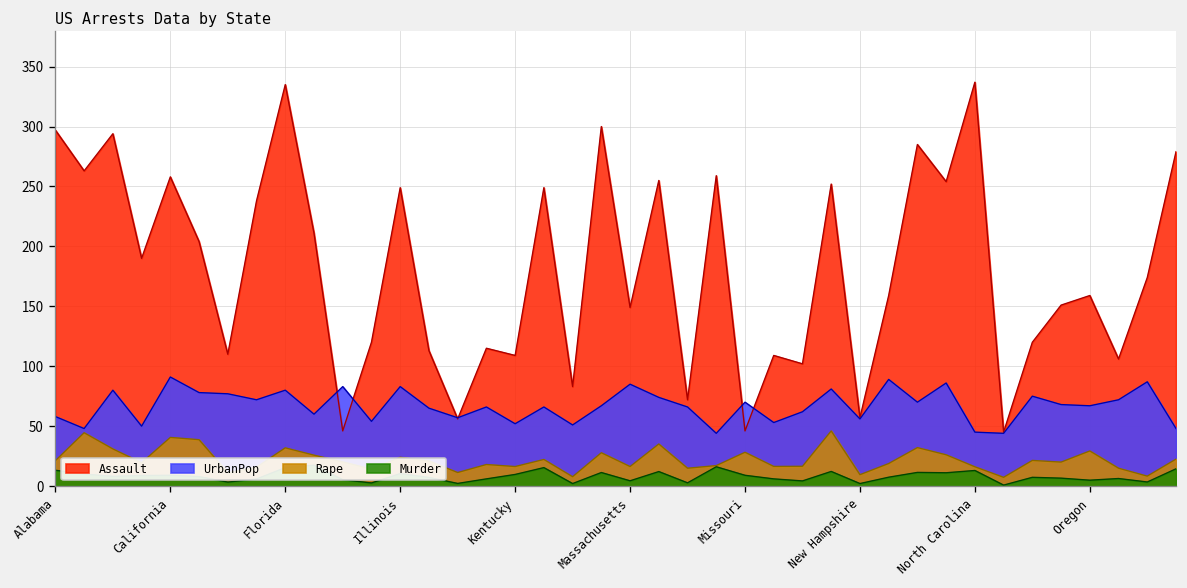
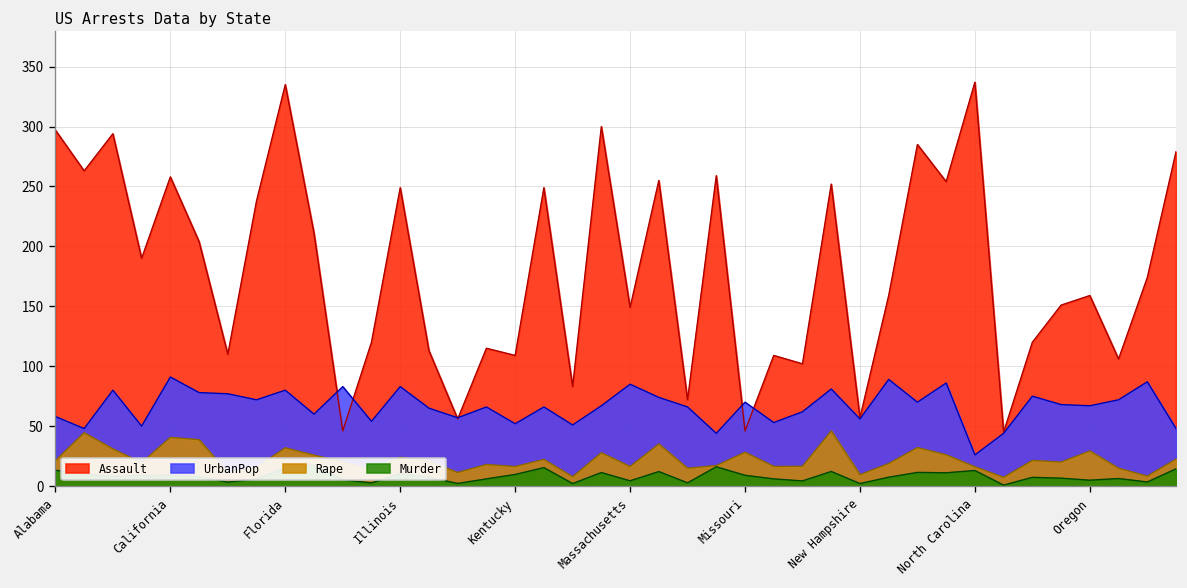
UrbanPop, North Carolina: 50 -> 30
